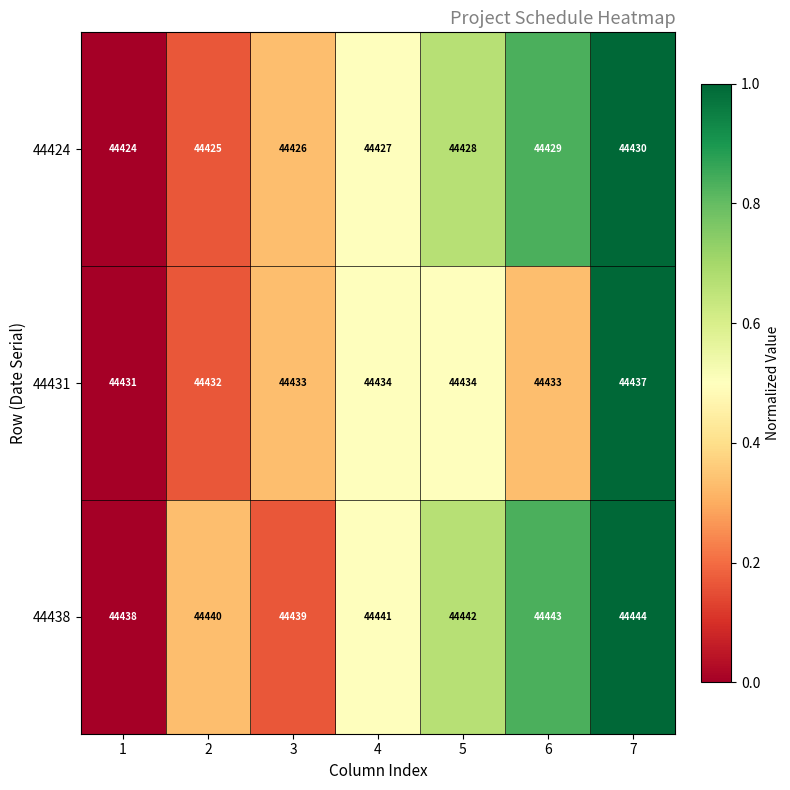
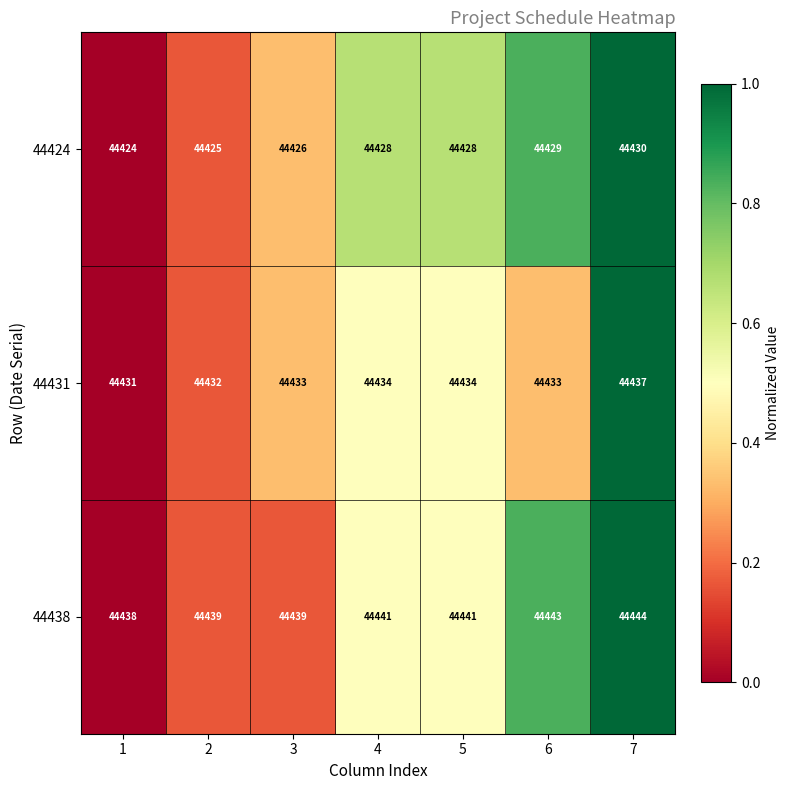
44424, 4: 44427 -> 44428
44438, 2: 44440 -> 44439
44438, 5: 44442 -> 44441
